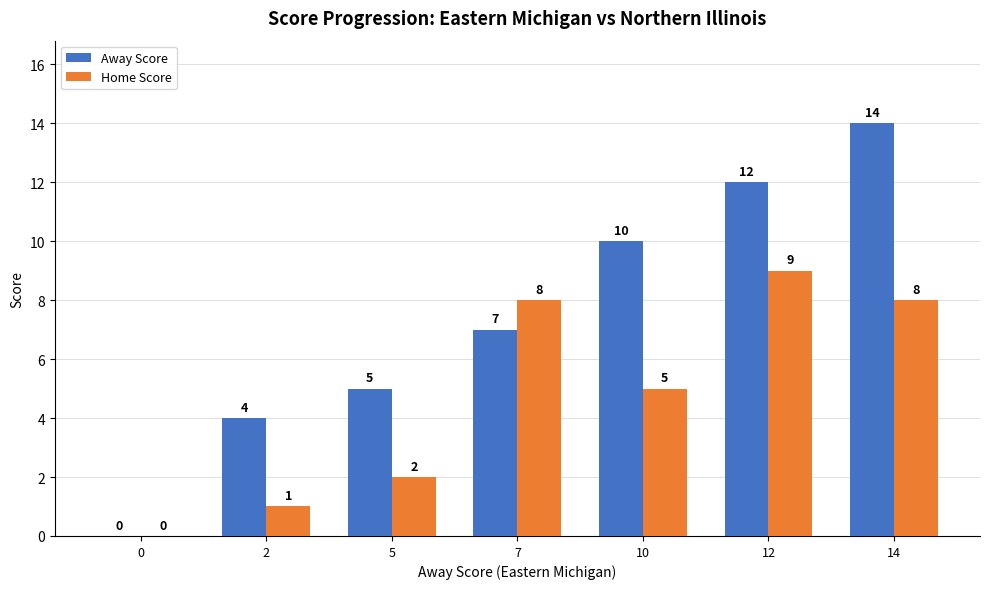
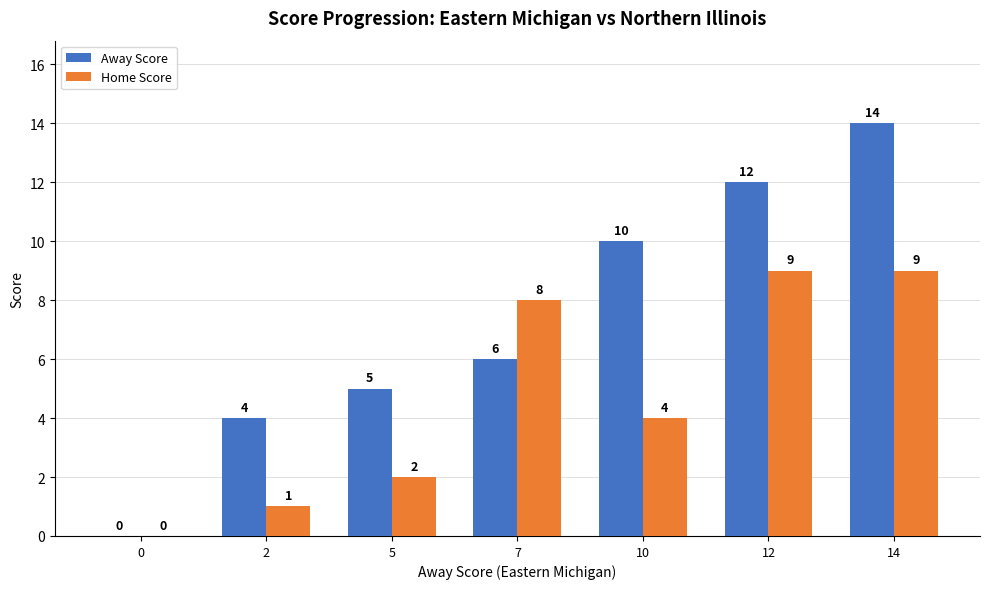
Away Score, 7: 7 -> 6
Home Score, 10: 5 -> 4
Home Score, 14: 8 -> 9
